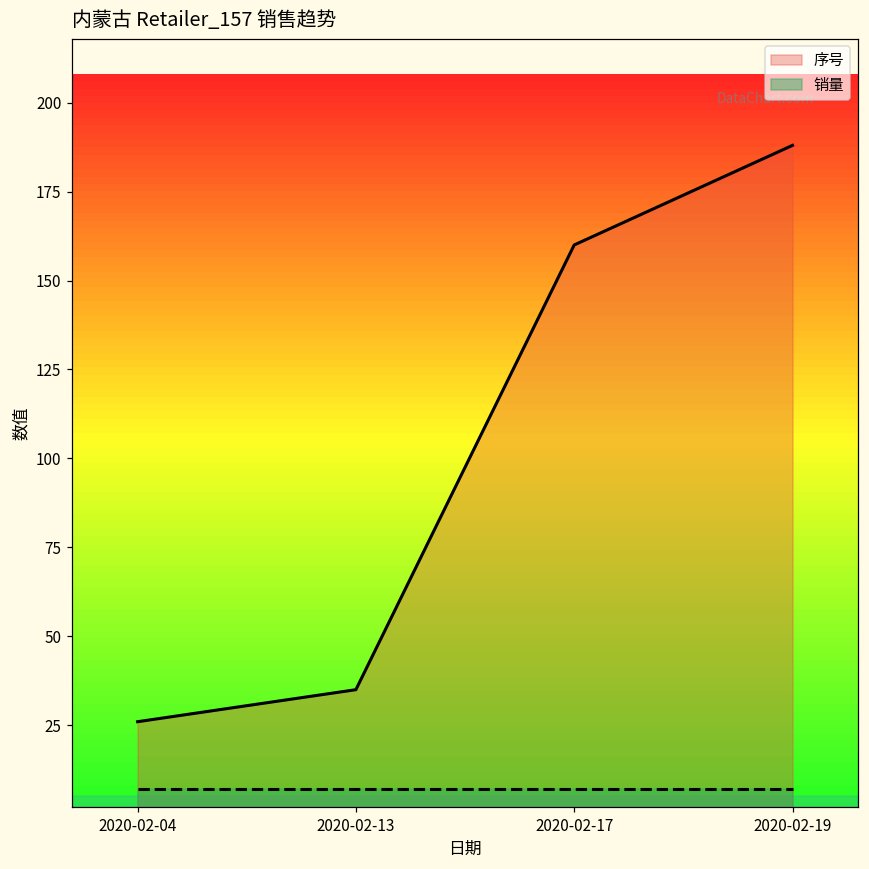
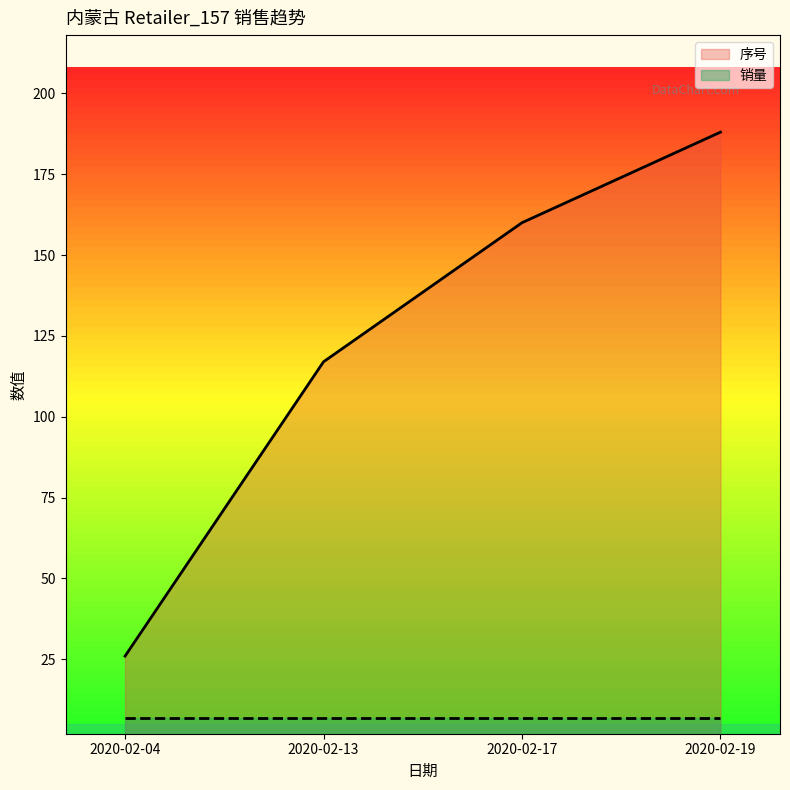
序号, 2020-02-13: 35 -> 117
